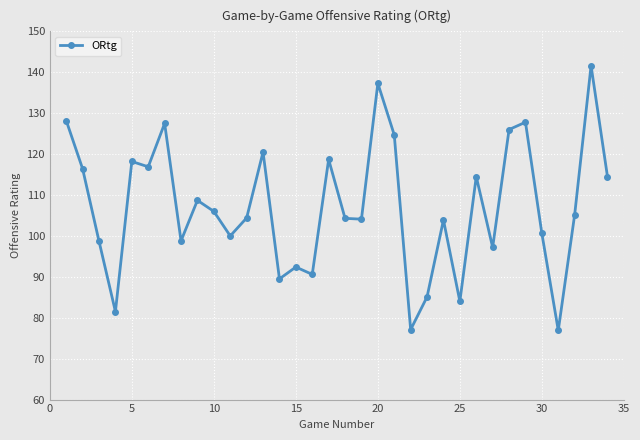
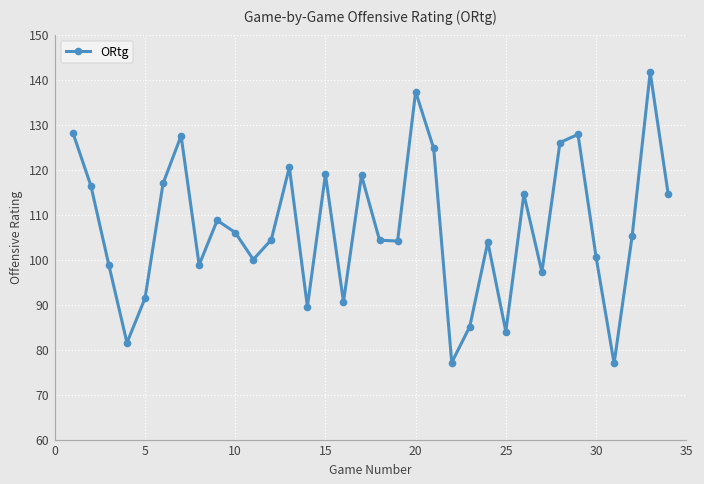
5: 118 -> 91
15: 92 -> 119
